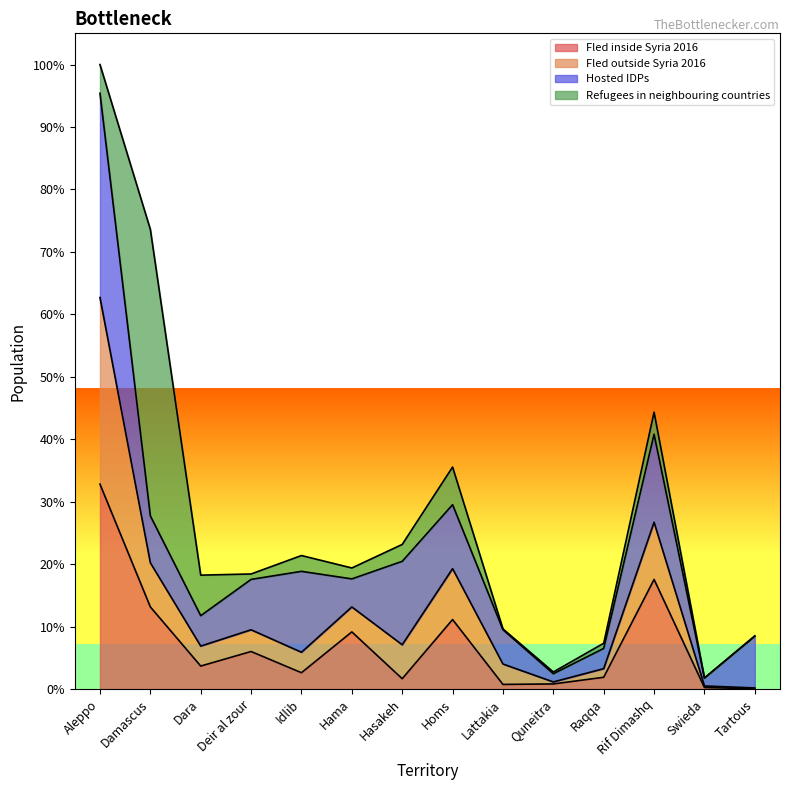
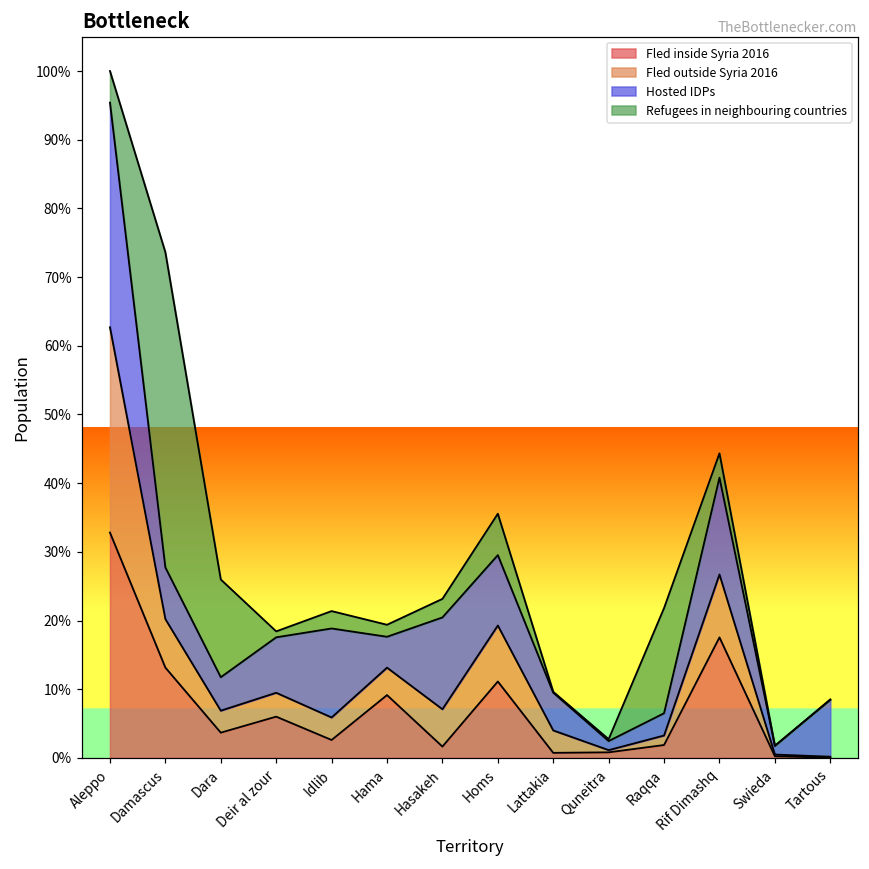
Refugees in neighbouring countries, Dara: 6% -> 14%
Refugees in neighbouring countries, Raqqa: 1% -> 15%
